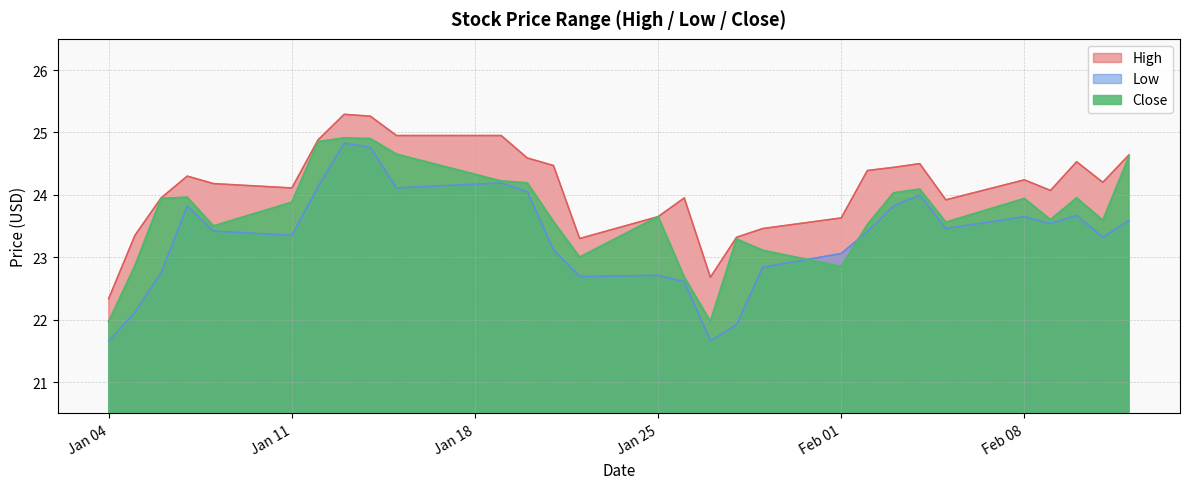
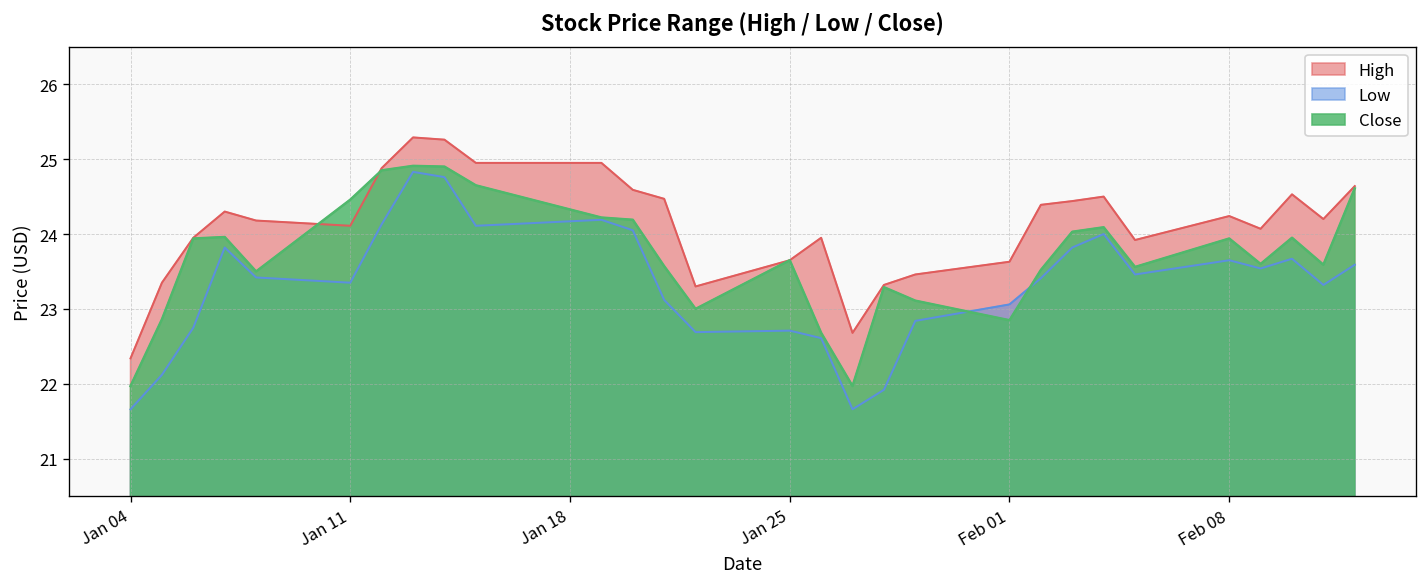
Close, Jan 11: 23.9 -> 24.5
